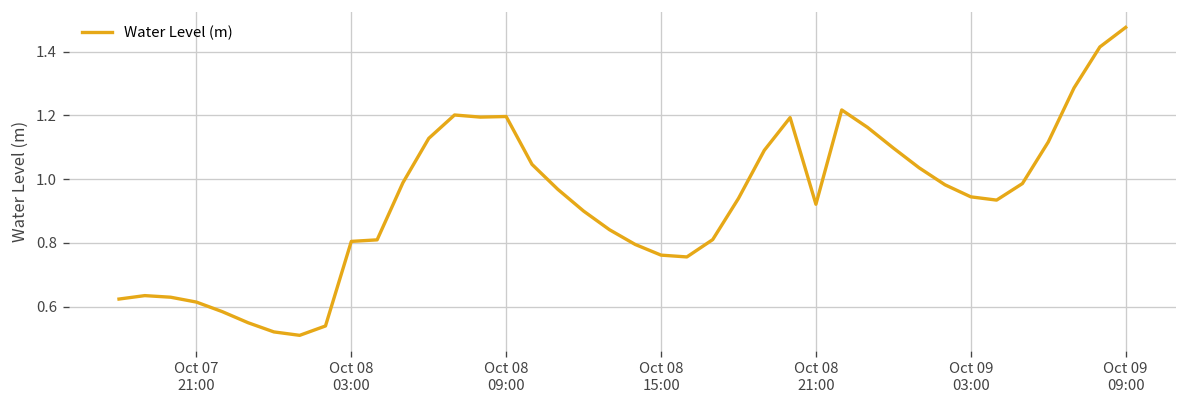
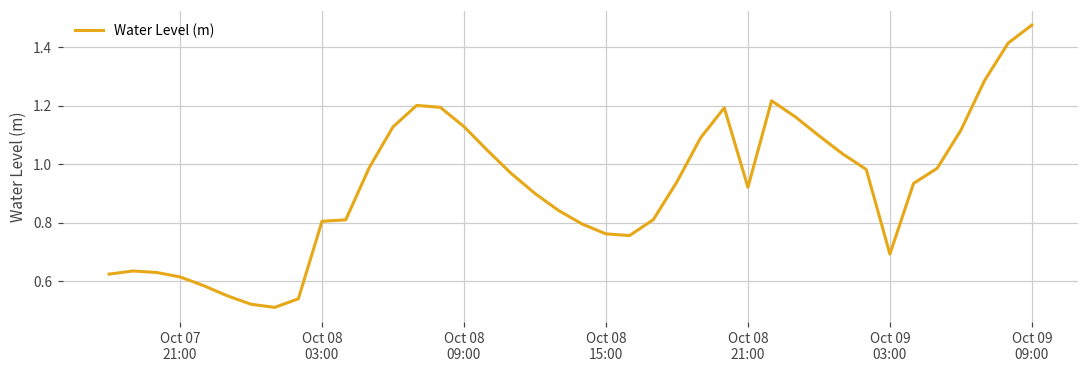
Oct 08 09:00: 1.20 -> 1.13
Oct 09 03:00: 0.94 -> 0.69
